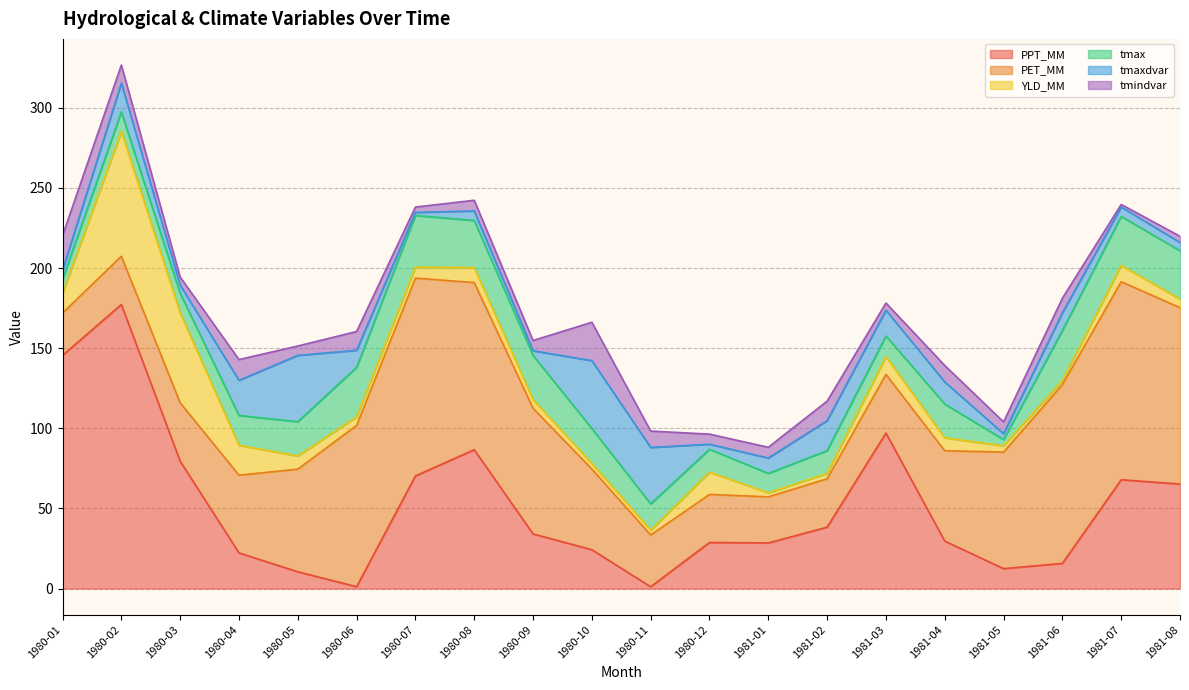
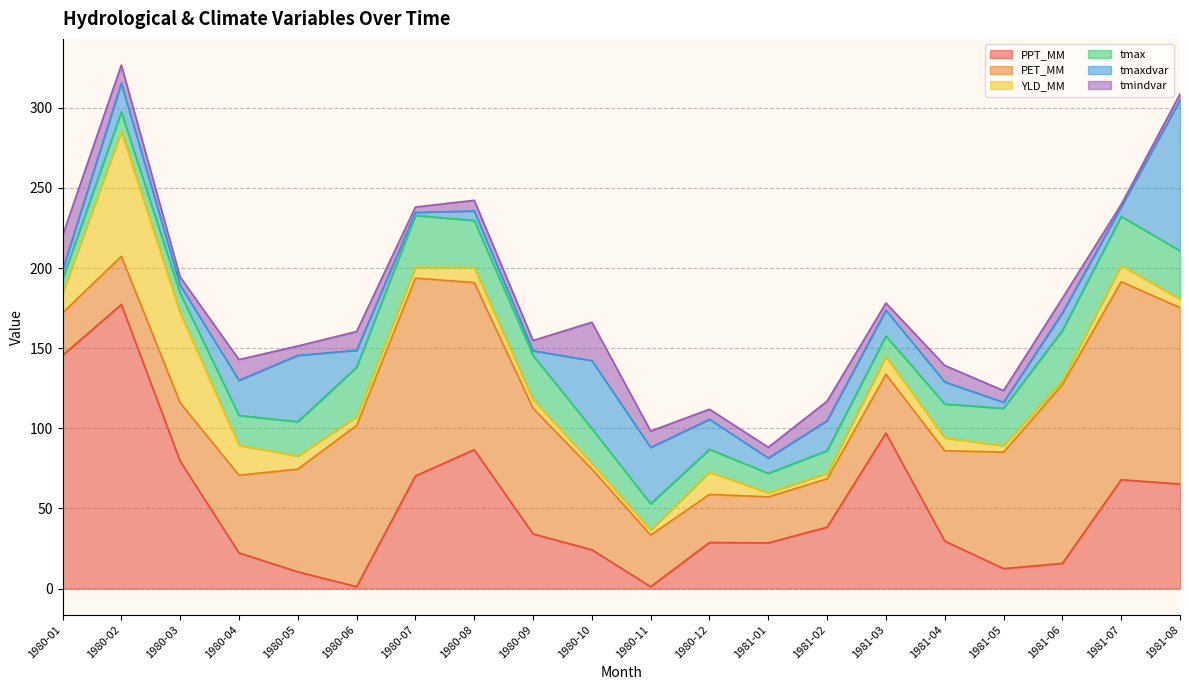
tmaxdvar, 1980-12: 3 -> 19
tmax, 1981-05: 4 -> 23
tmaxdvar, 1981-08: 5 -> 94
